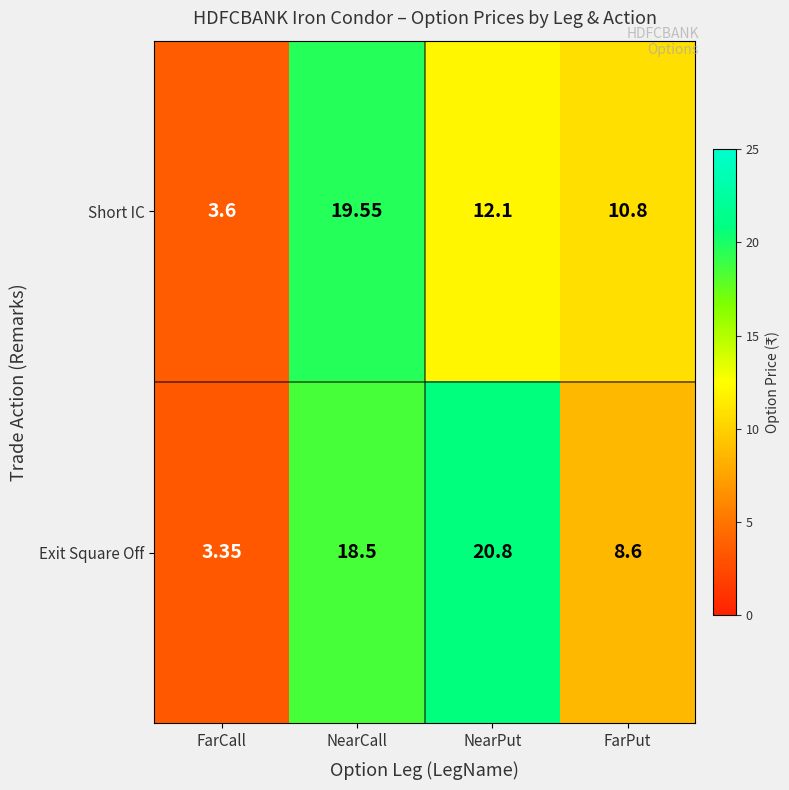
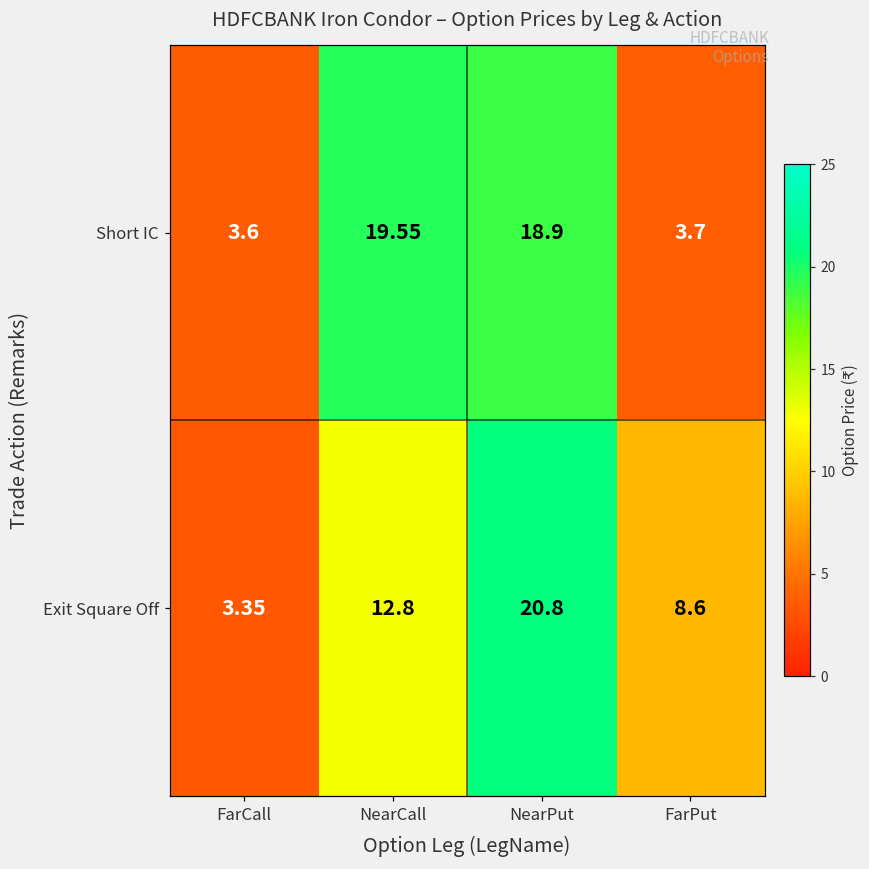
Short IC, NearPut: 12.1 -> 18.9
Short IC, FarPut: 10.8 -> 3.7
Exit Square Off, NearCall: 18.5 -> 12.8
